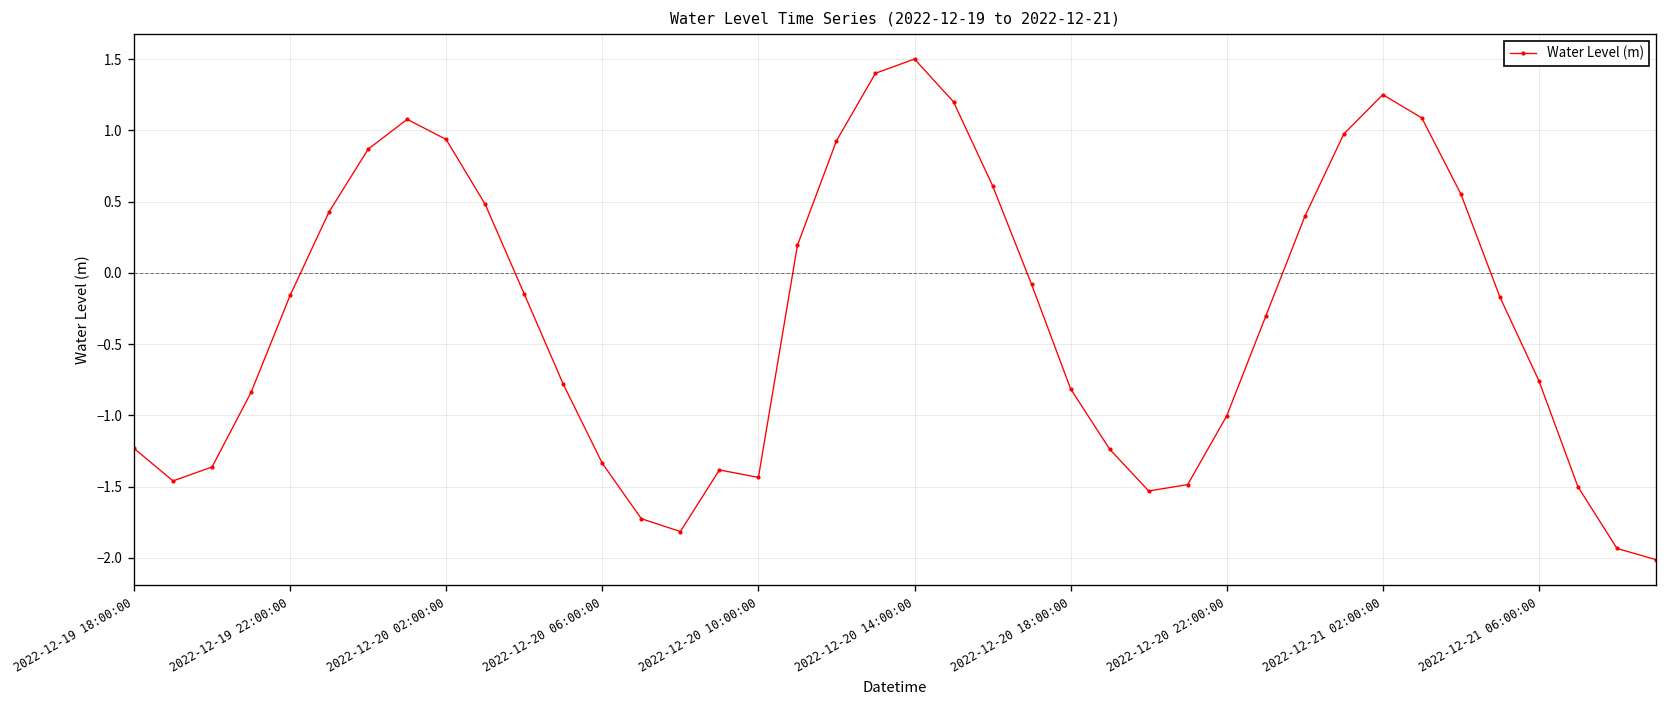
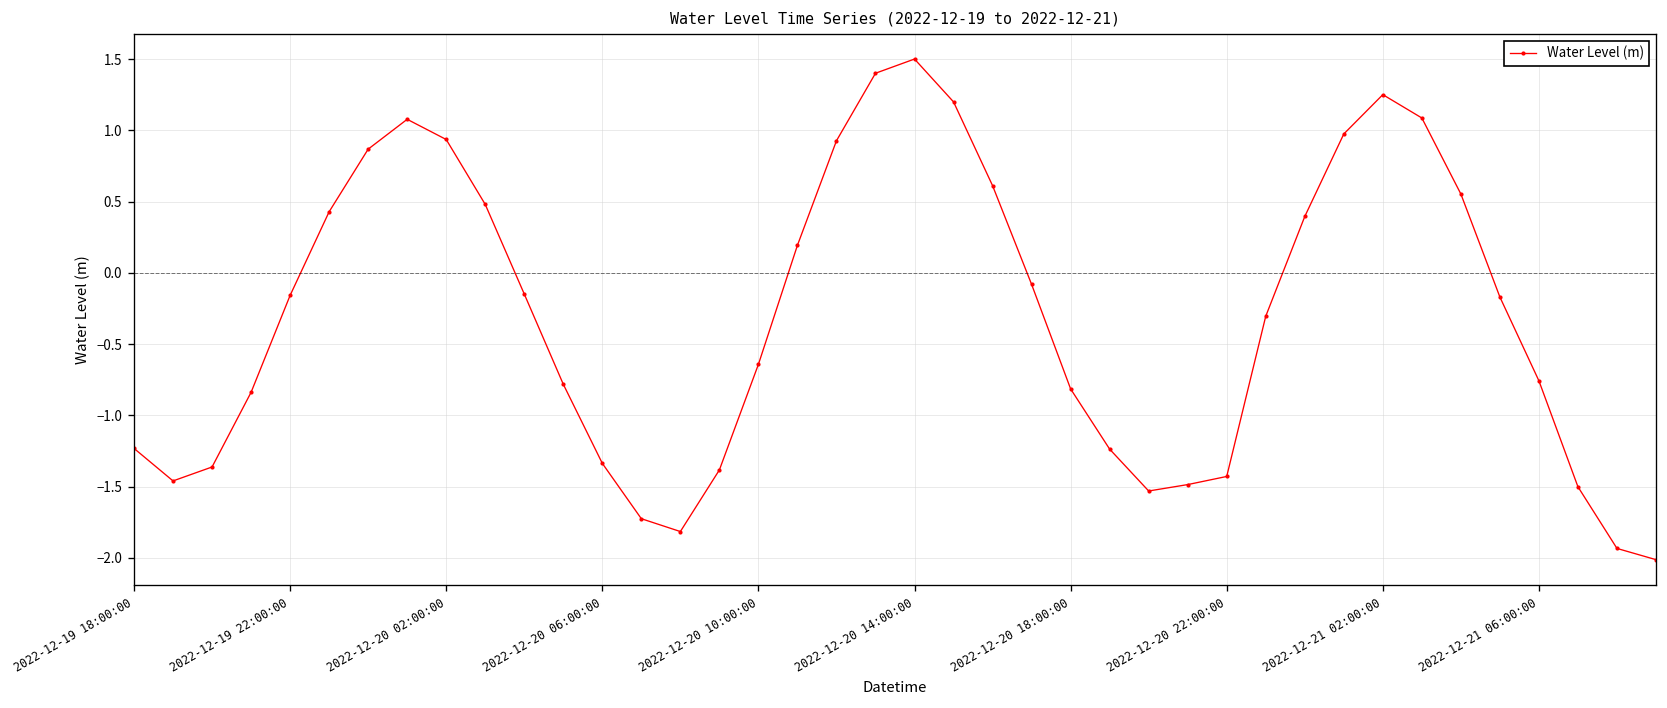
2022-12-20 10:00:00: -1.44 -> -0.64
2022-12-20 22:00:00: -1.00 -> -1.43
